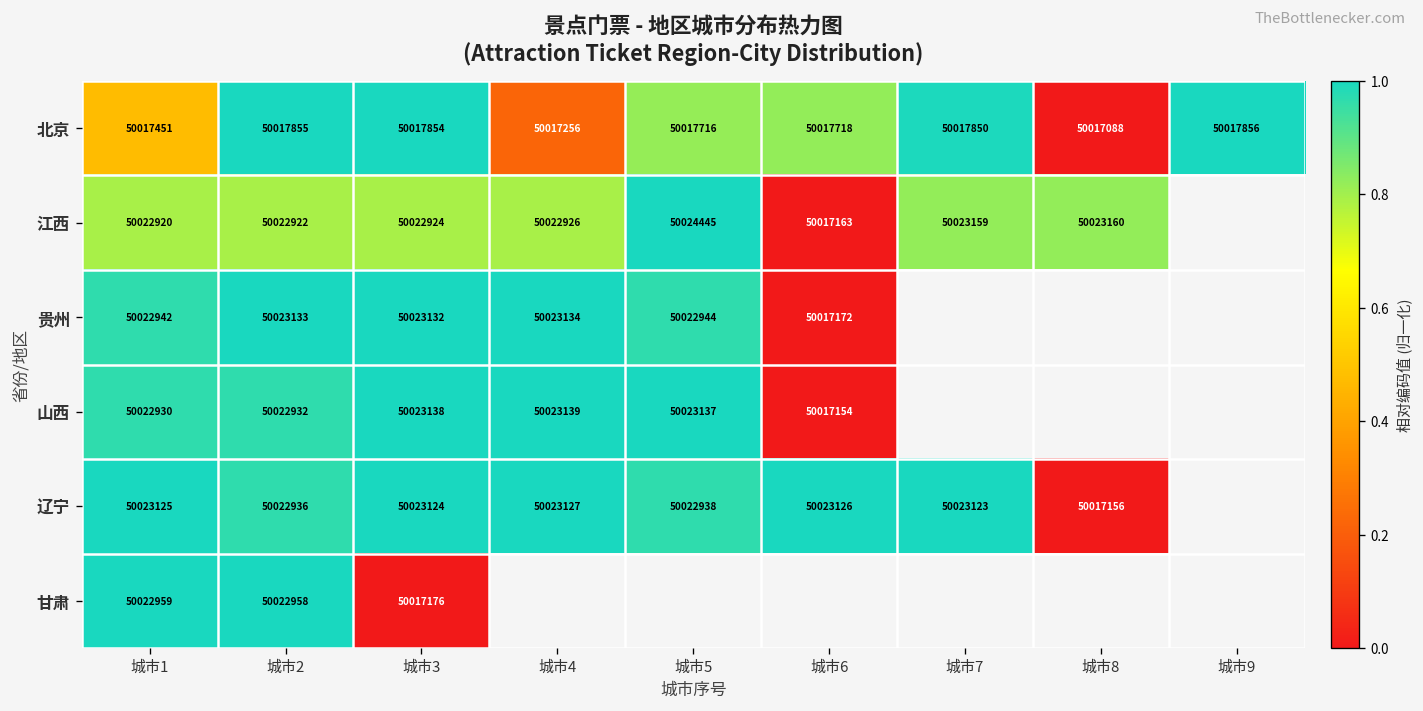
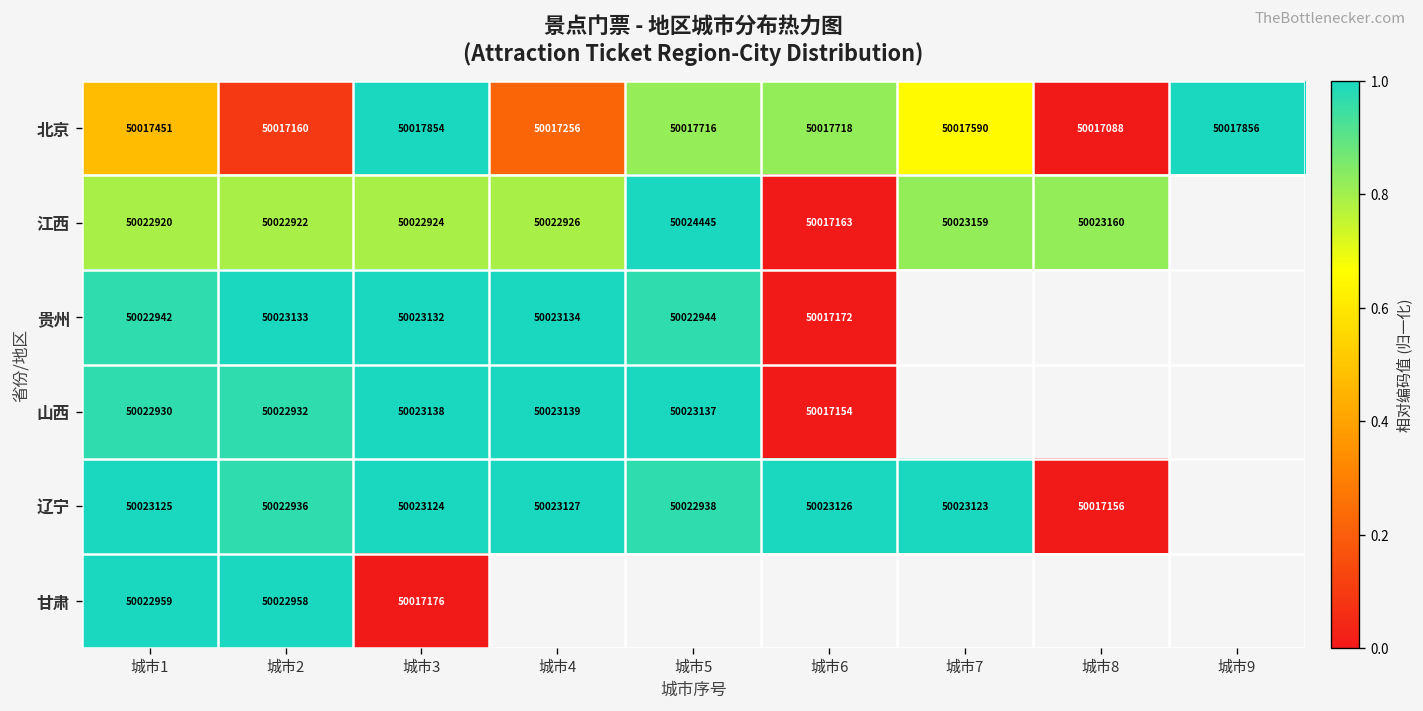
北京, 城市2: 50017855 -> 50017160
北京, 城市7: 50017850 -> 50017590
